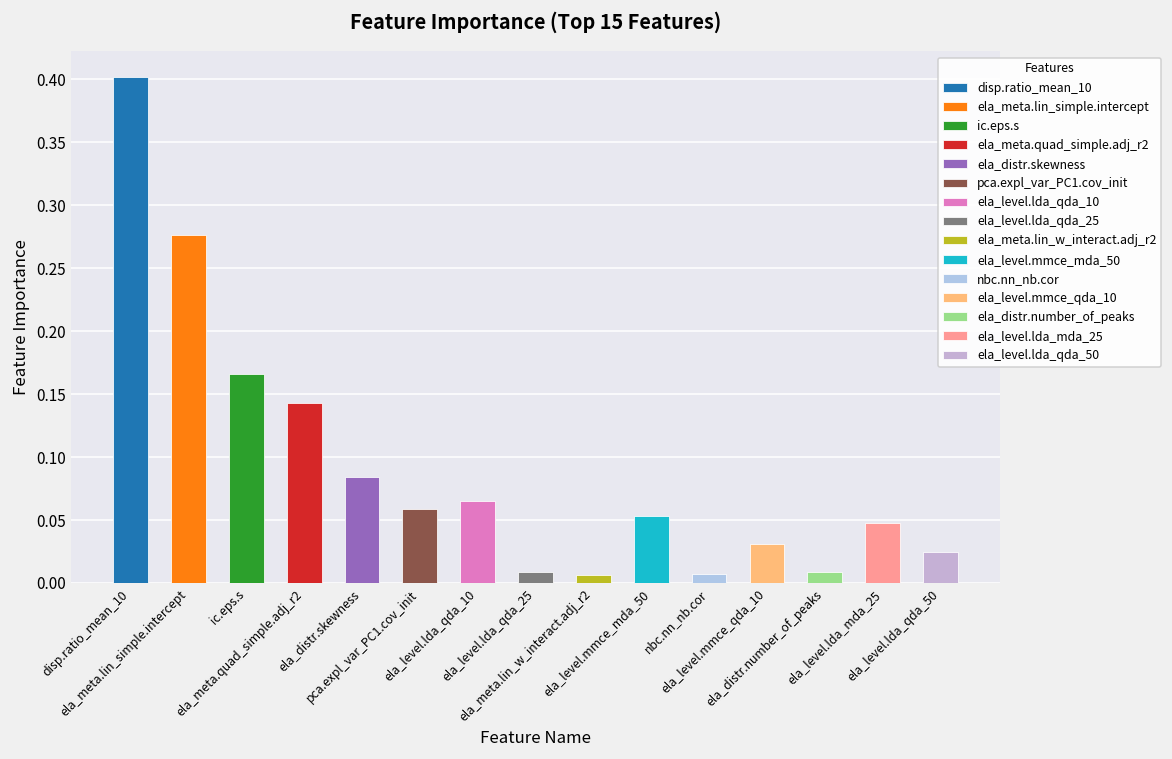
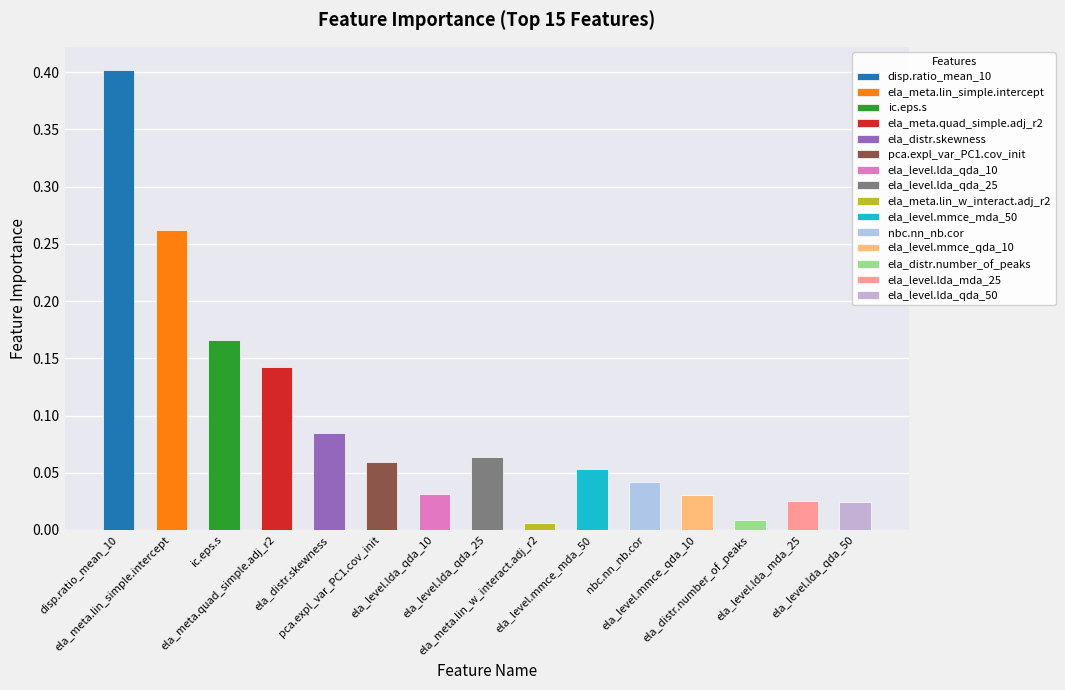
ela_meta.lin_simple.intercept: 0.276 -> 0.262
ela_level.lda_qda_10: 0.065 -> 0.032
ela_level.lda_qda_25: 0.009 -> 0.064
nbc.nn_nb.cor: 0.007 -> 0.042
ela_level.lda_mda_25: 0.047 -> 0.026
